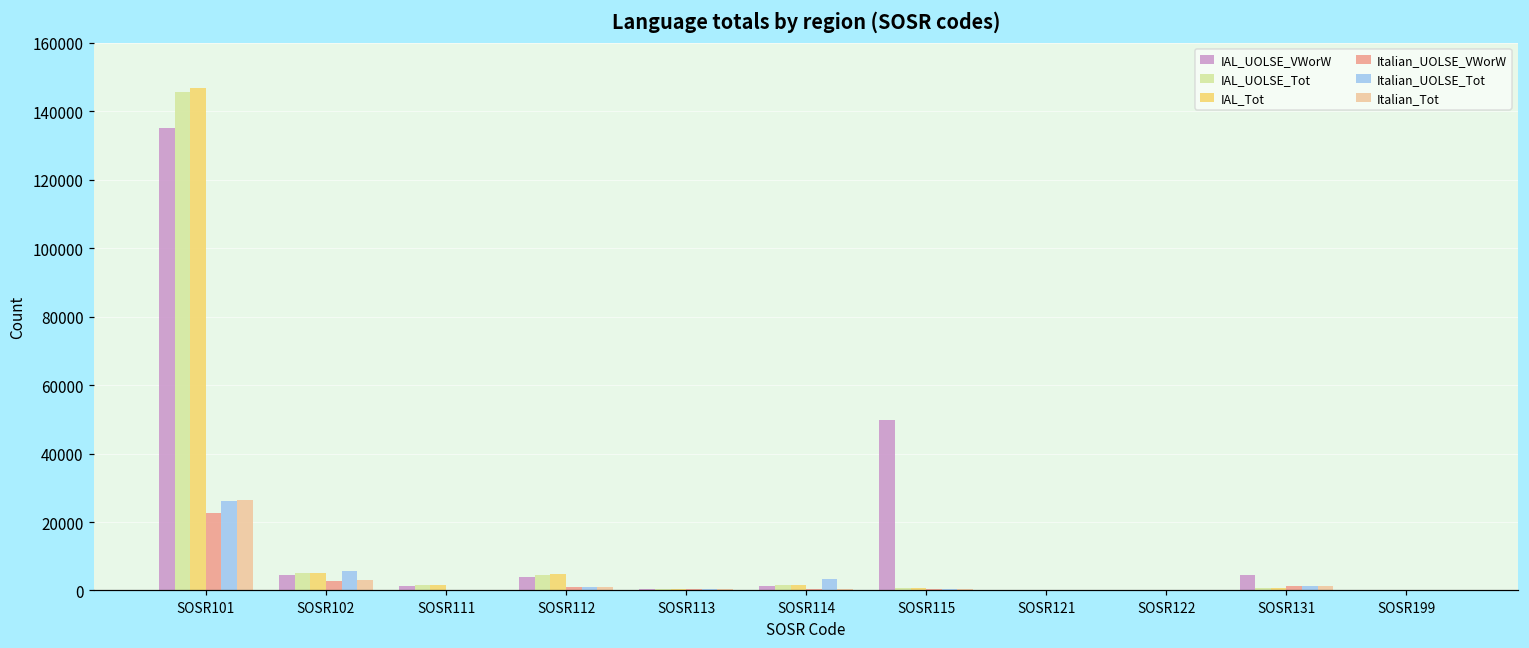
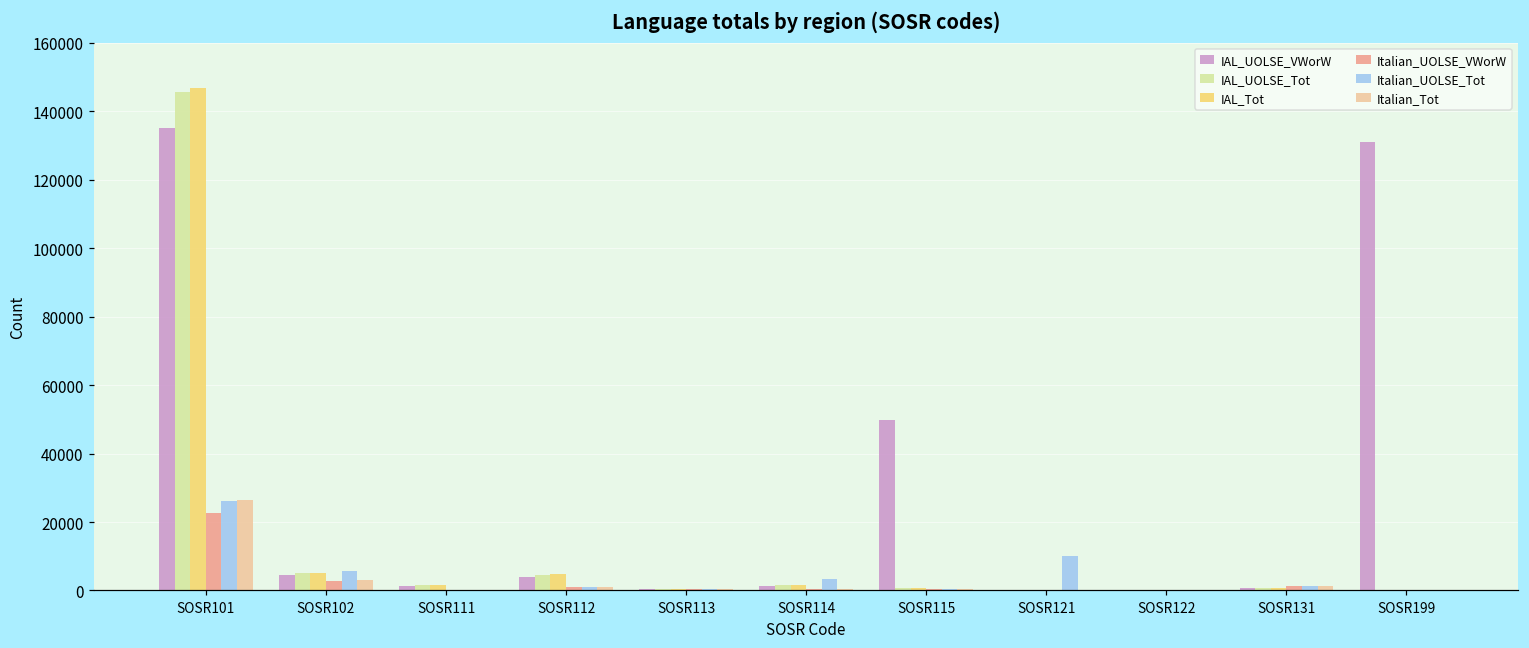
Italian_UOLSE_Tot, SOSR121: 0 -> 10000
IAL_UOLSE_VWorW, SOSR131: 4000 -> 1000
IAL_UOLSE_VWorW, SOSR199: 0 -> 131000
